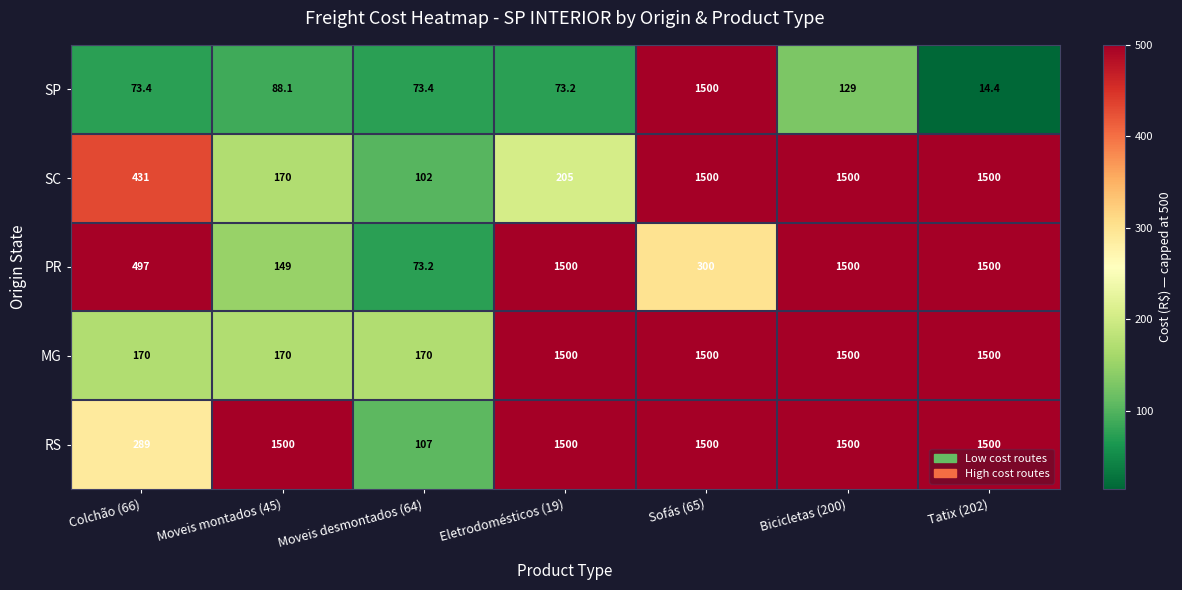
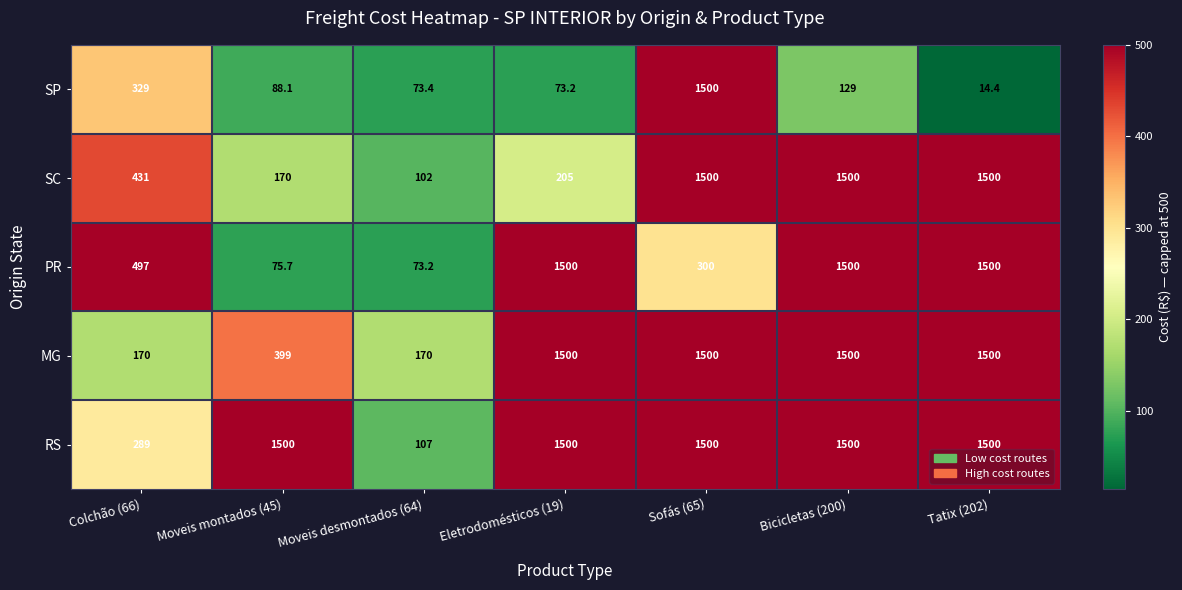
SP, Colchão (66): 73.4 -> 329
PR, Moveis montados (45): 149 -> 75.7
MG, Moveis montados (45): 170 -> 399
